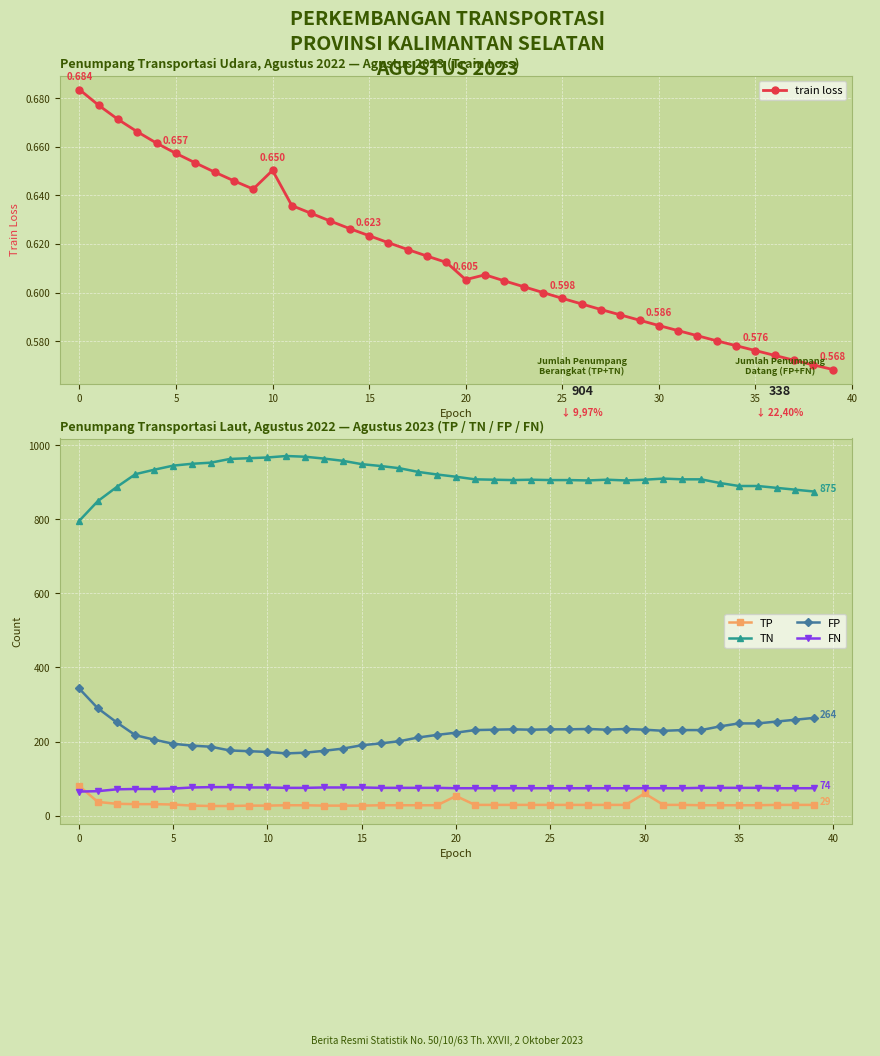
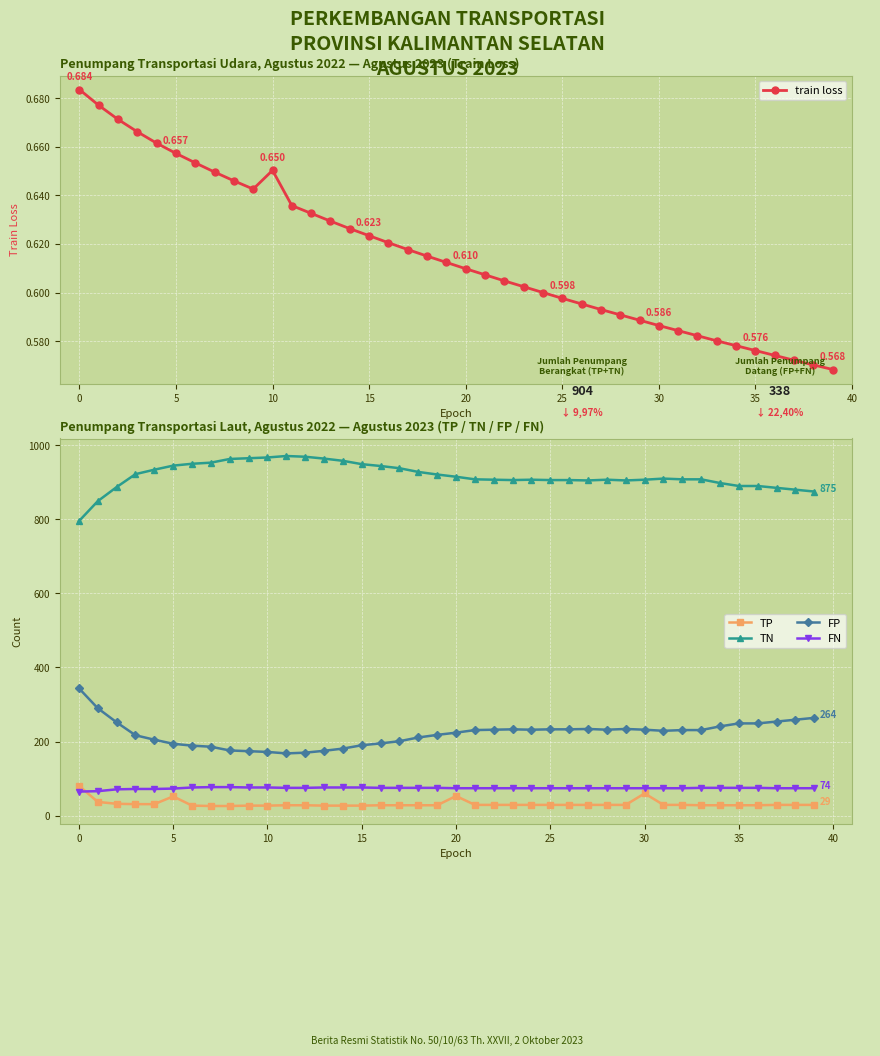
Penumpang Transportasi Udara, Agustus 2022 — Agustus 2023 (Train Loss), 20: 0.605 -> 0.610
Penumpang Transportasi Laut, Agustus 2022 — Agustus 2023 (TP / TN / FP / FN), TP, 5: 30 -> 50
